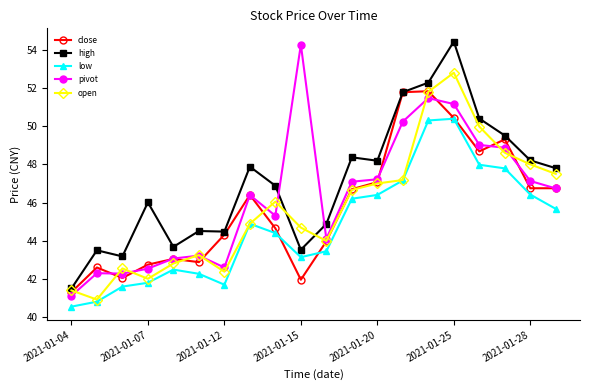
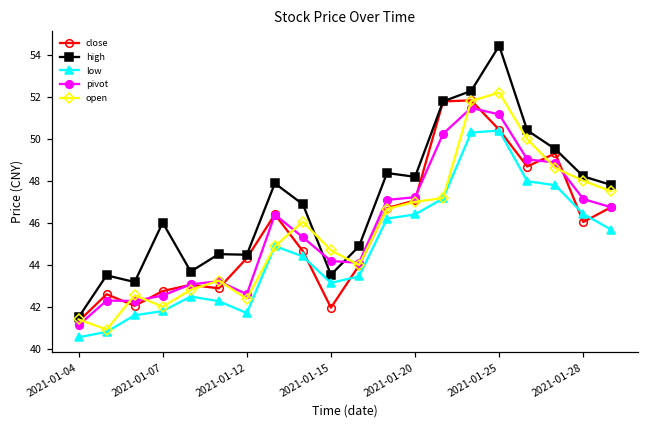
pivot, 2021-01-15: 54.3 -> 44.2
open, 2021-01-25: 52.8 -> 52.2
close, 2021-01-28: 46.8 -> 46.0
